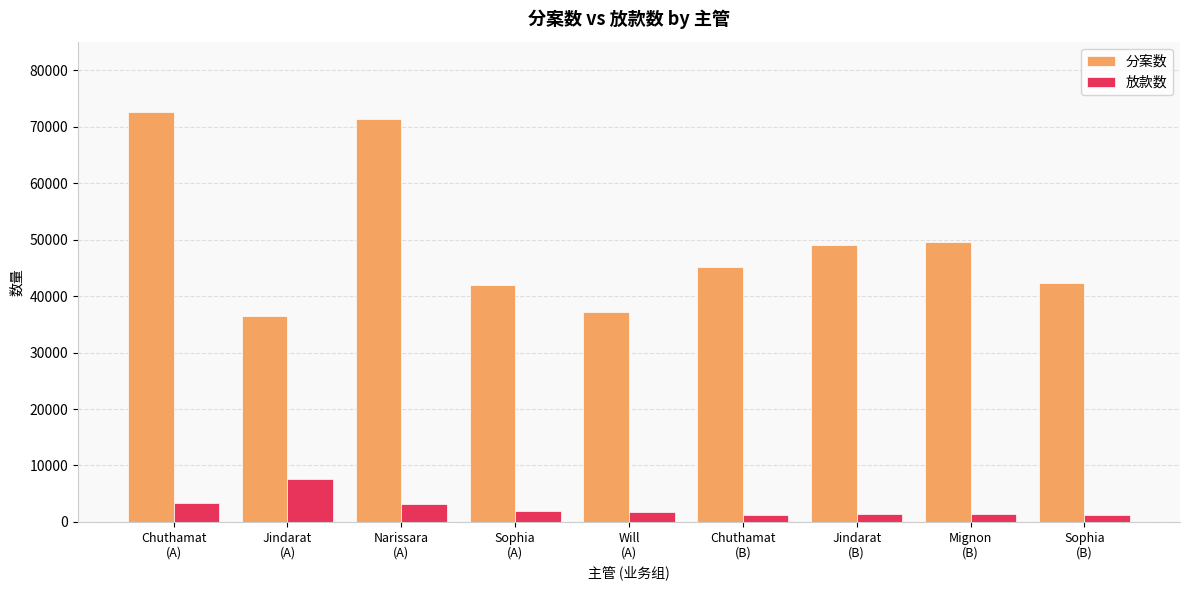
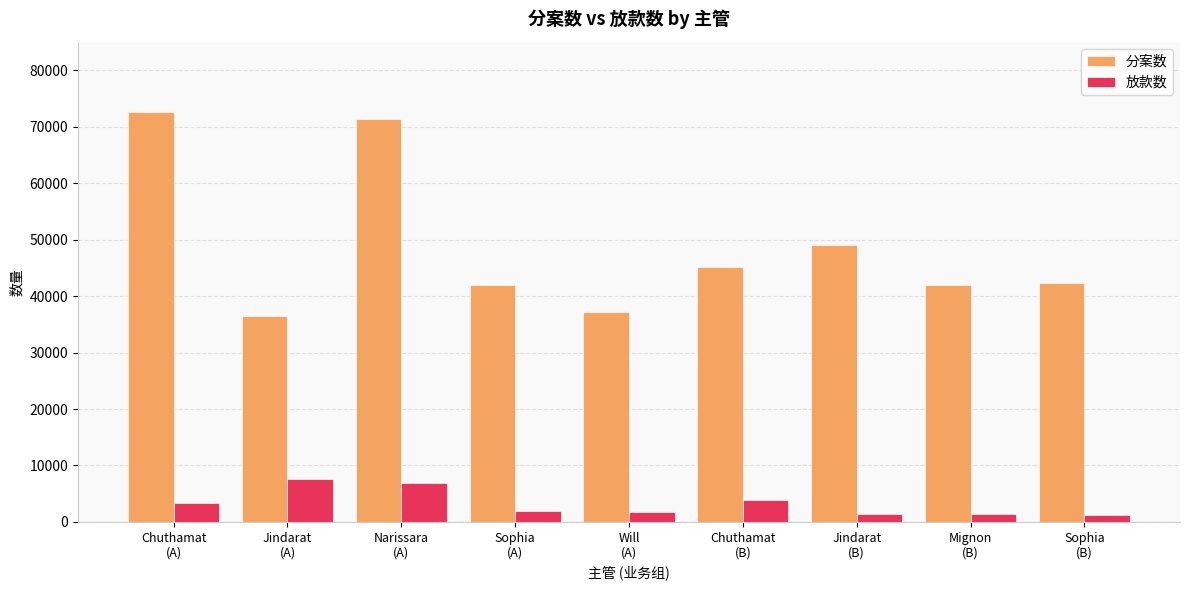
放款数, Narissara (A): 3000 -> 7000
放款数, Chuthamat (B): 1000 -> 4000
分案数, Mignon (B): 50000 -> 42000
